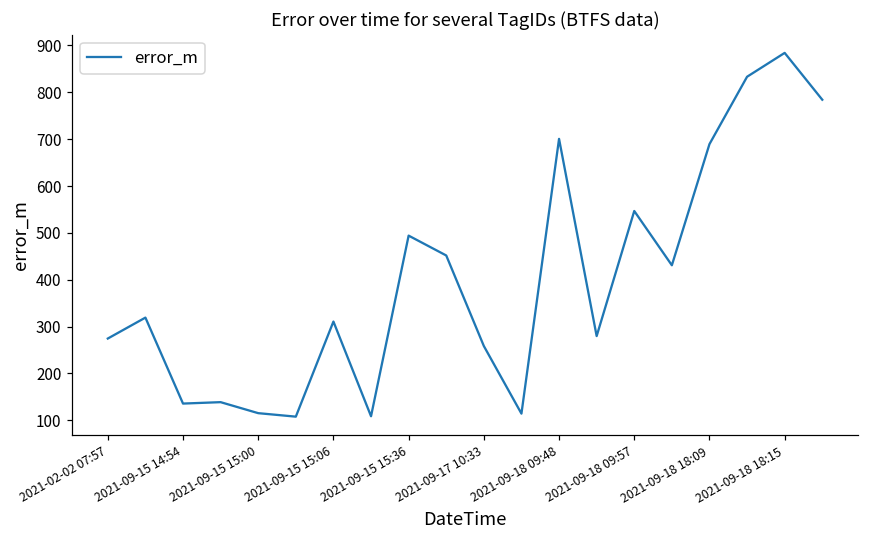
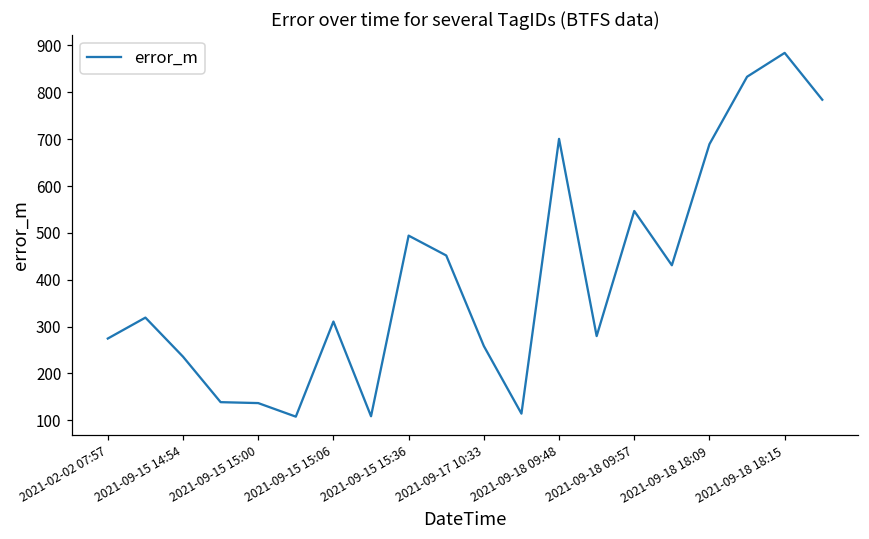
2021-09-15 14:54: 140 -> 240
2021-09-15 15:00: 120 -> 140
